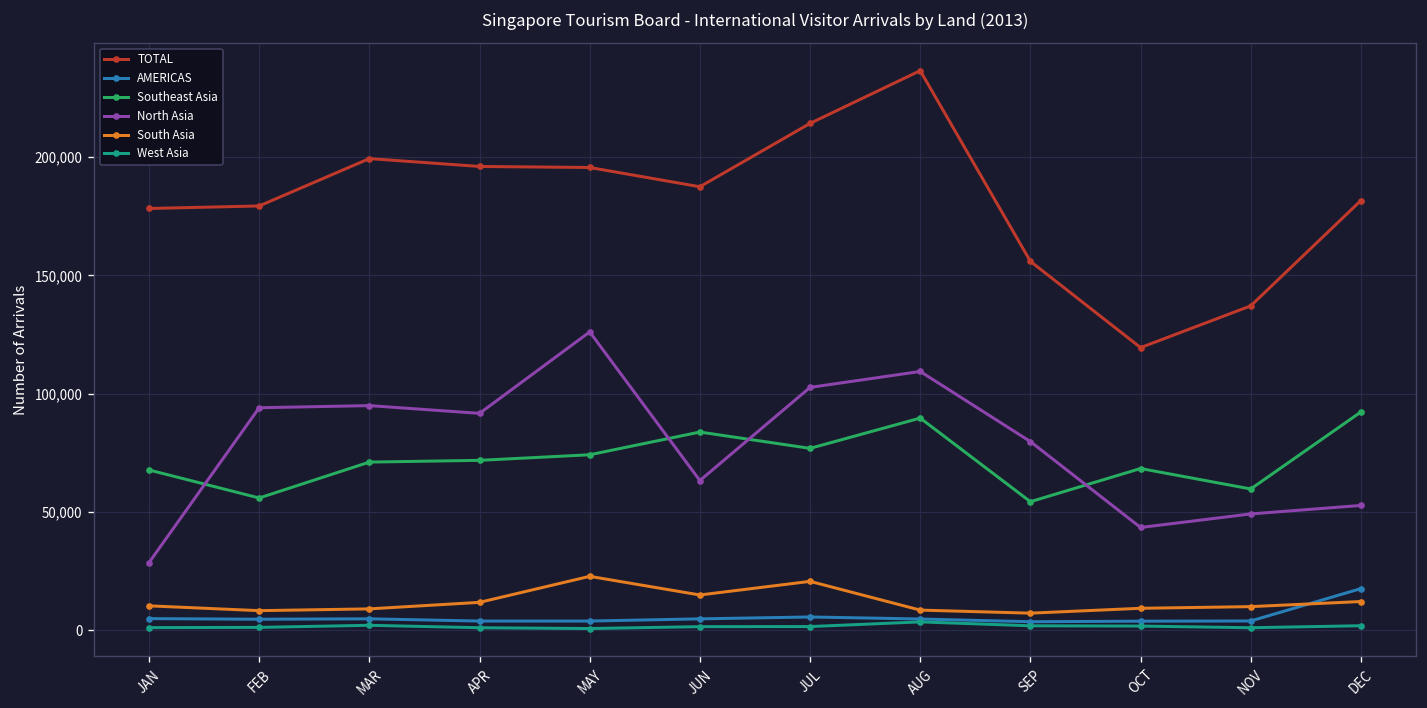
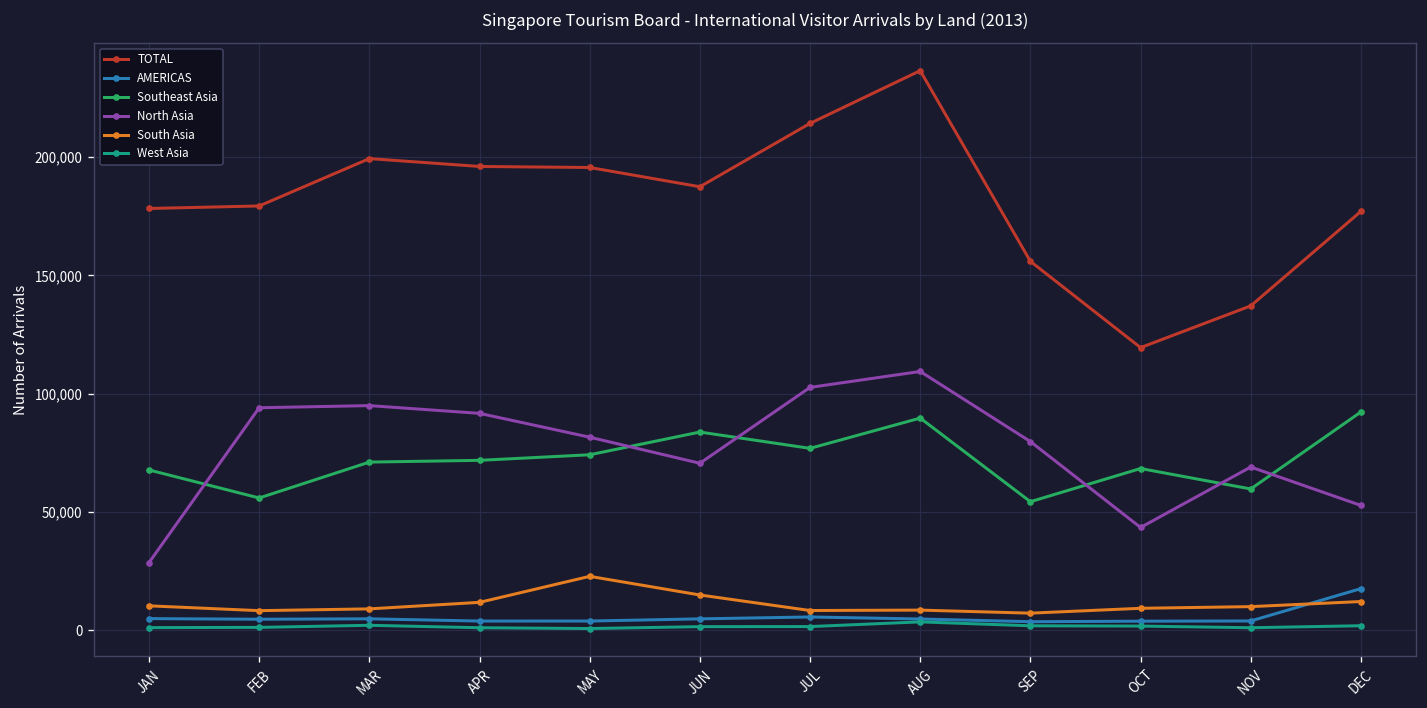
North Asia, MAY: 126,000 -> 82,000
North Asia, JUN: 63,000 -> 71,000
South Asia, JUL: 21,000 -> 8,000
North Asia, NOV: 49,000 -> 69,000
TOTAL, DEC: 182,000 -> 177,000
